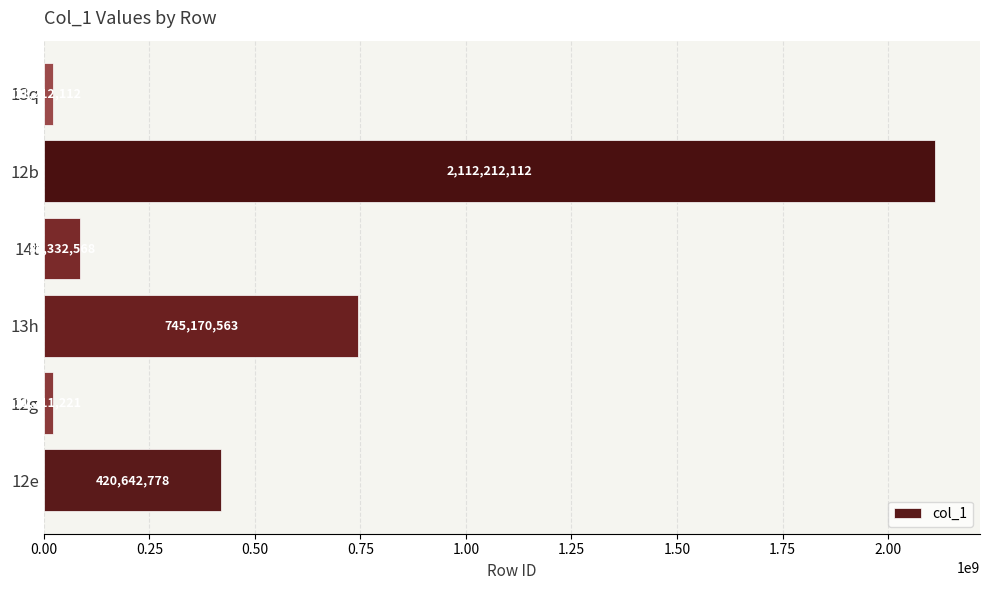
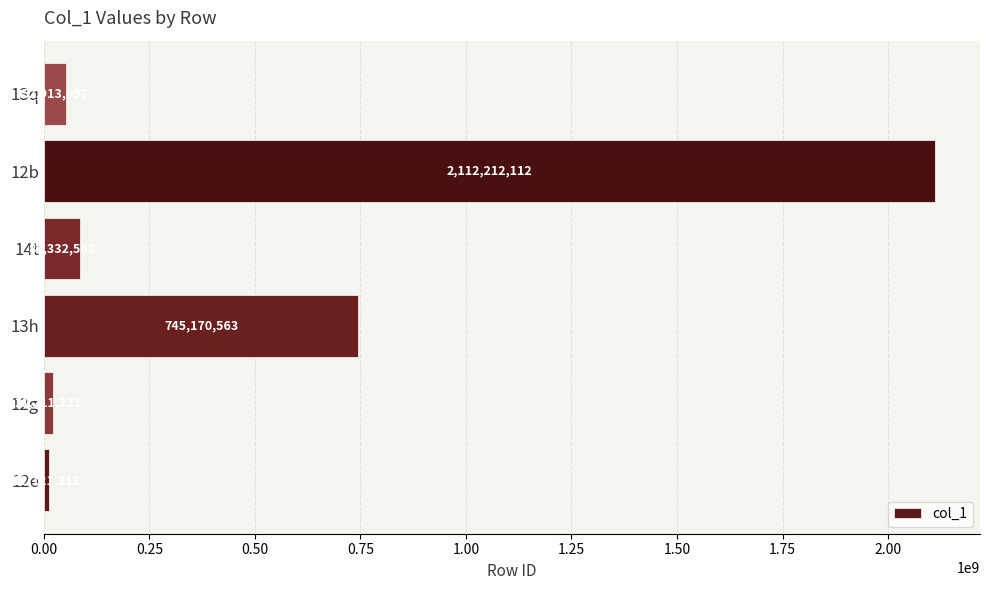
13q: 20000000 -> 50000000
12e: 420000000 -> 10000000
